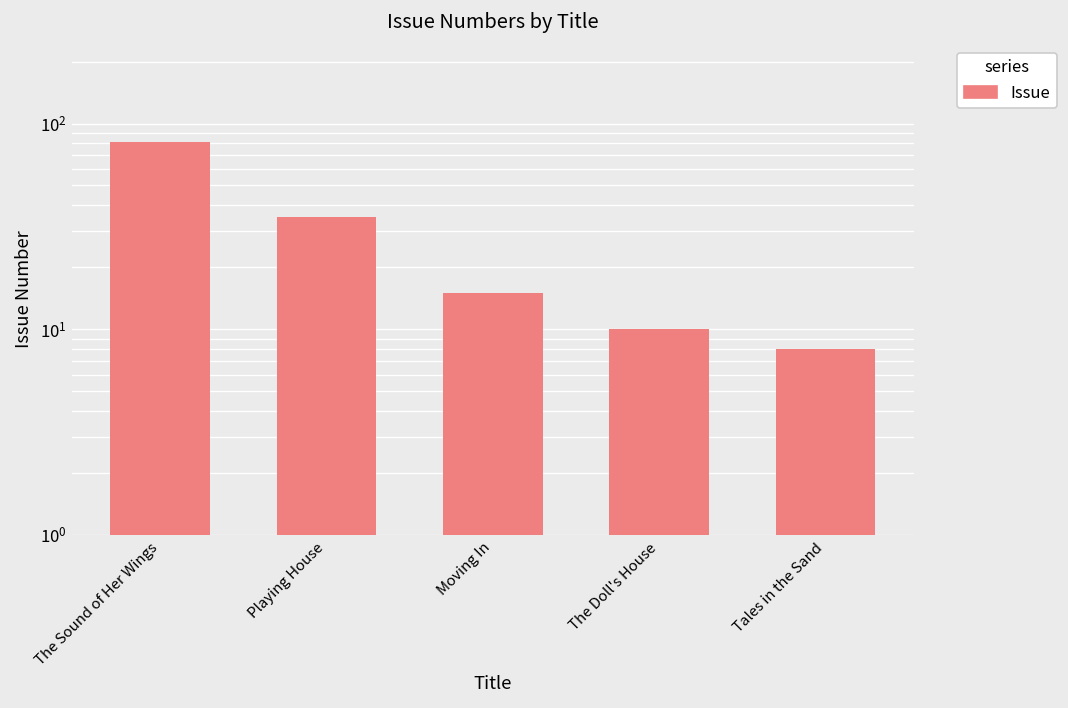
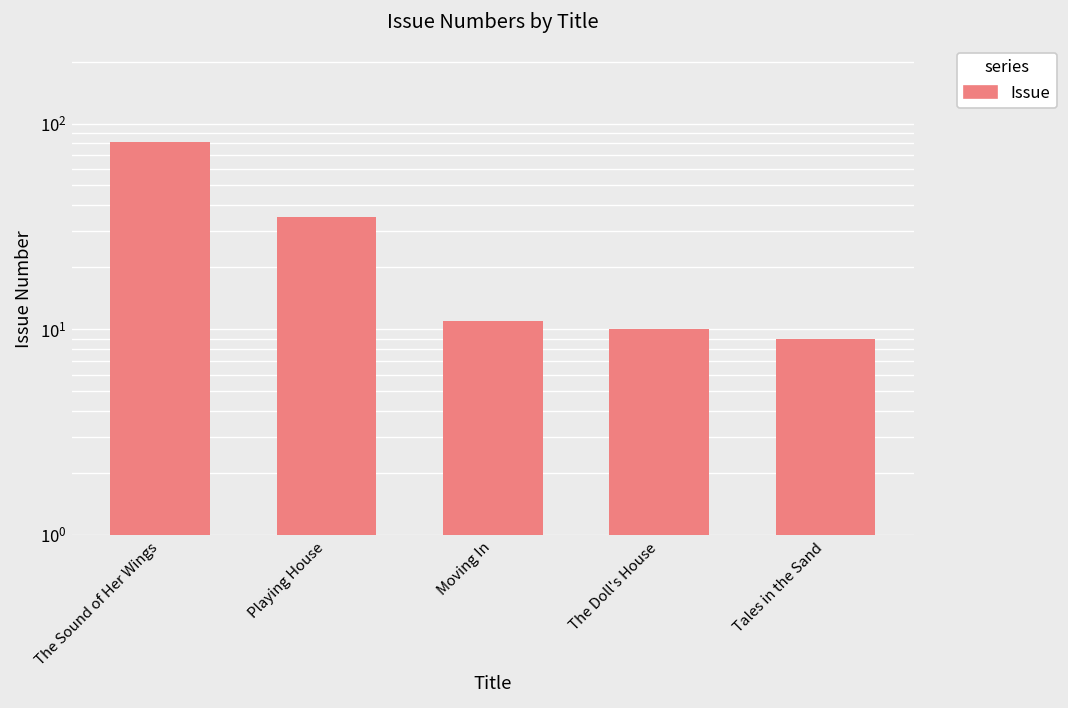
Moving In: 15 -> 11
Tales in the Sand: 8 -> 9
